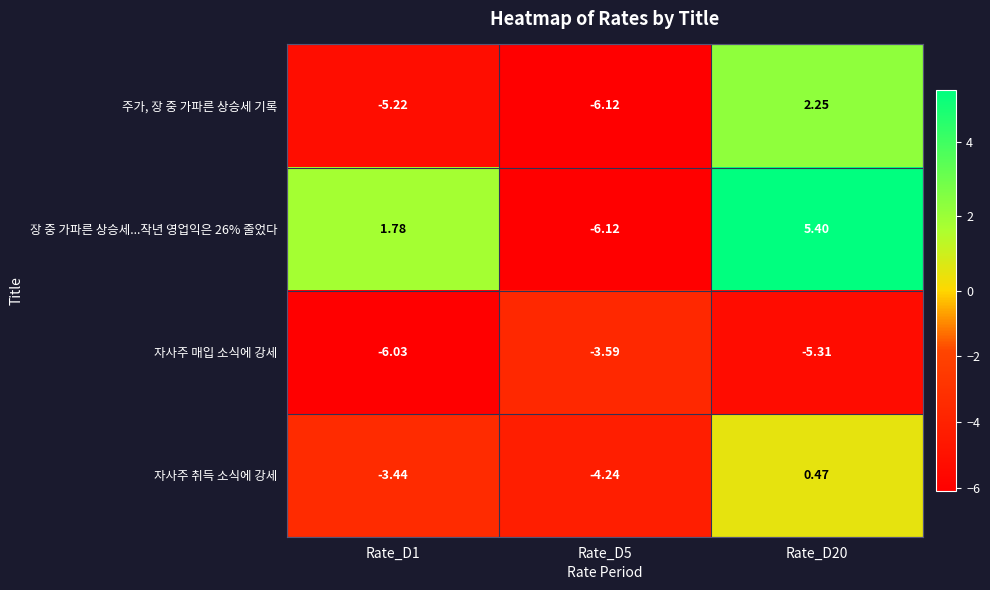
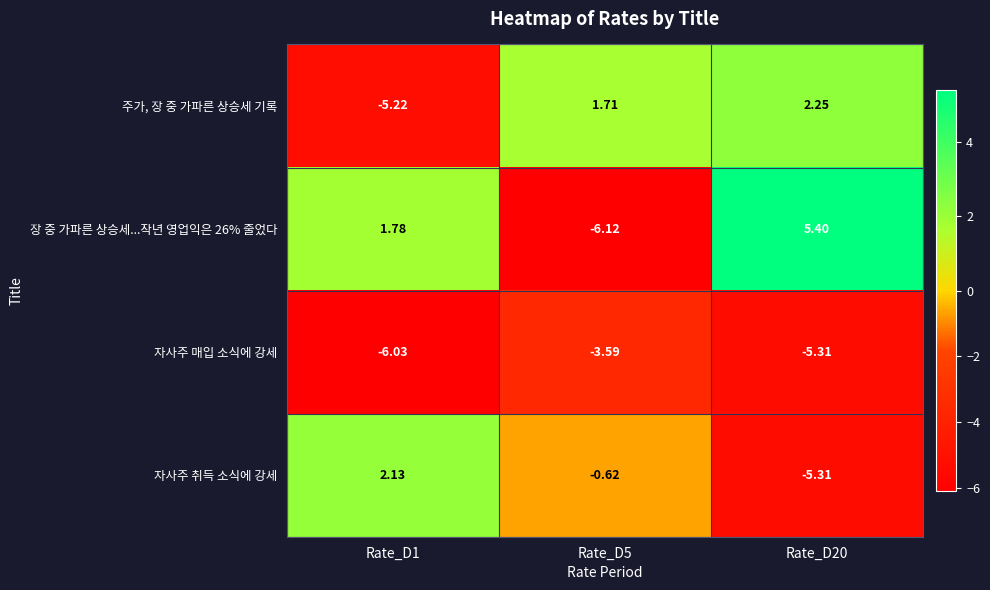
주가, 장 중 가파른 상승세 기록, Rate_D5: -6.12 -> 1.71
자사주 취득 소식에 강세, Rate_D1: -3.44 -> 2.13
자사주 취득 소식에 강세, Rate_D5: -4.24 -> -0.62
자사주 취득 소식에 강세, Rate_D20: 0.47 -> -5.31
